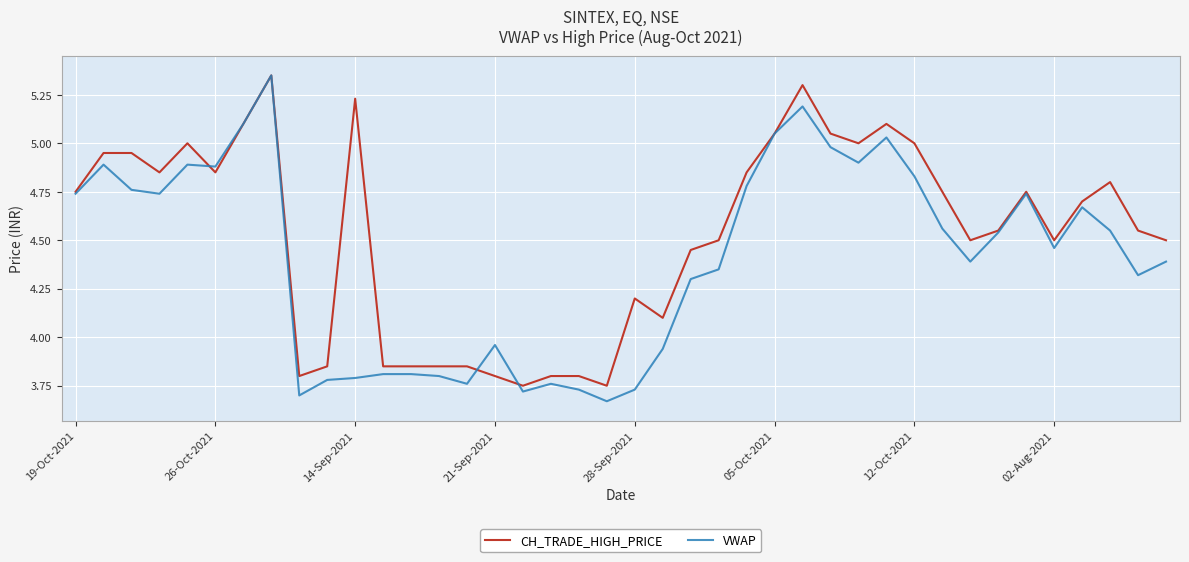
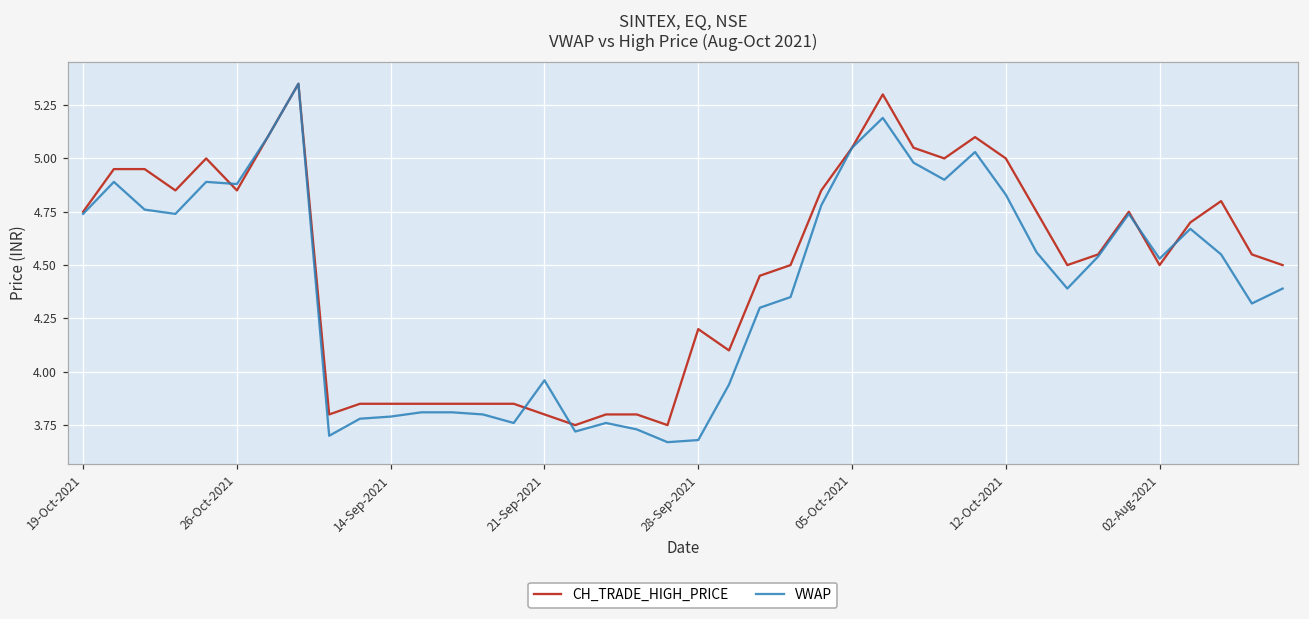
CH_TRADE_HIGH_PRICE, 14-Sep-2021: 5.23 -> 3.85
VWAP, 28-Sep-2021: 3.73 -> 3.68
VWAP, 02-Aug-2021: 4.46 -> 4.53
